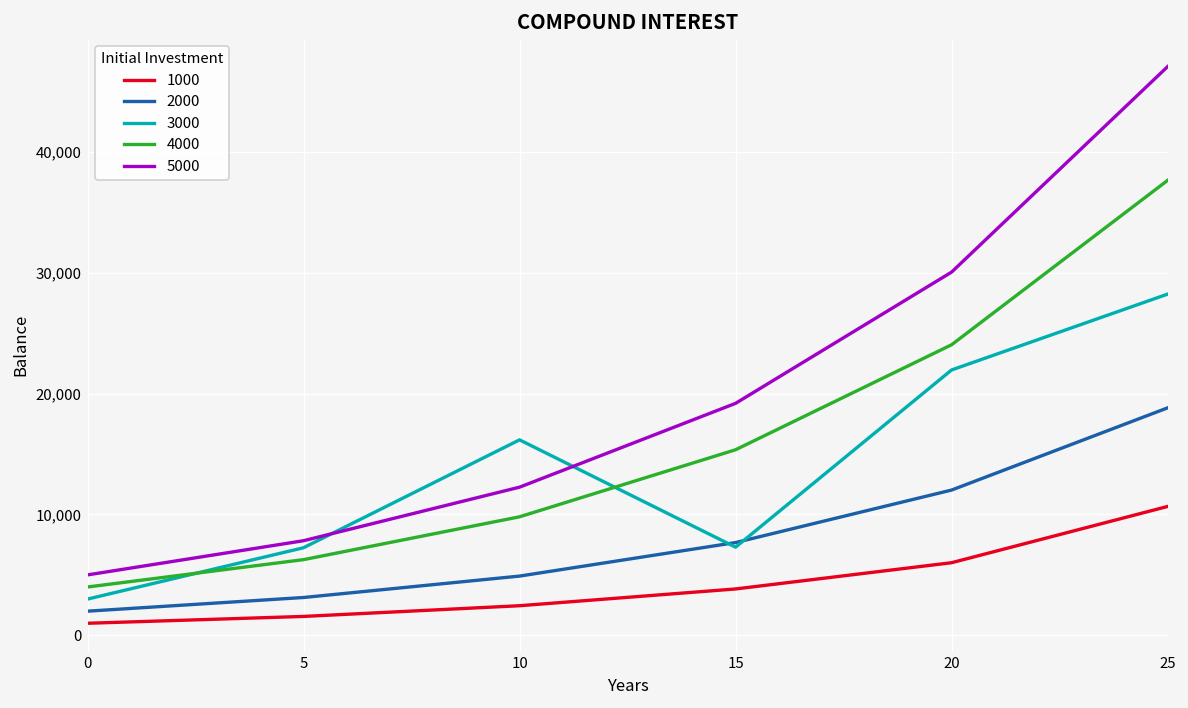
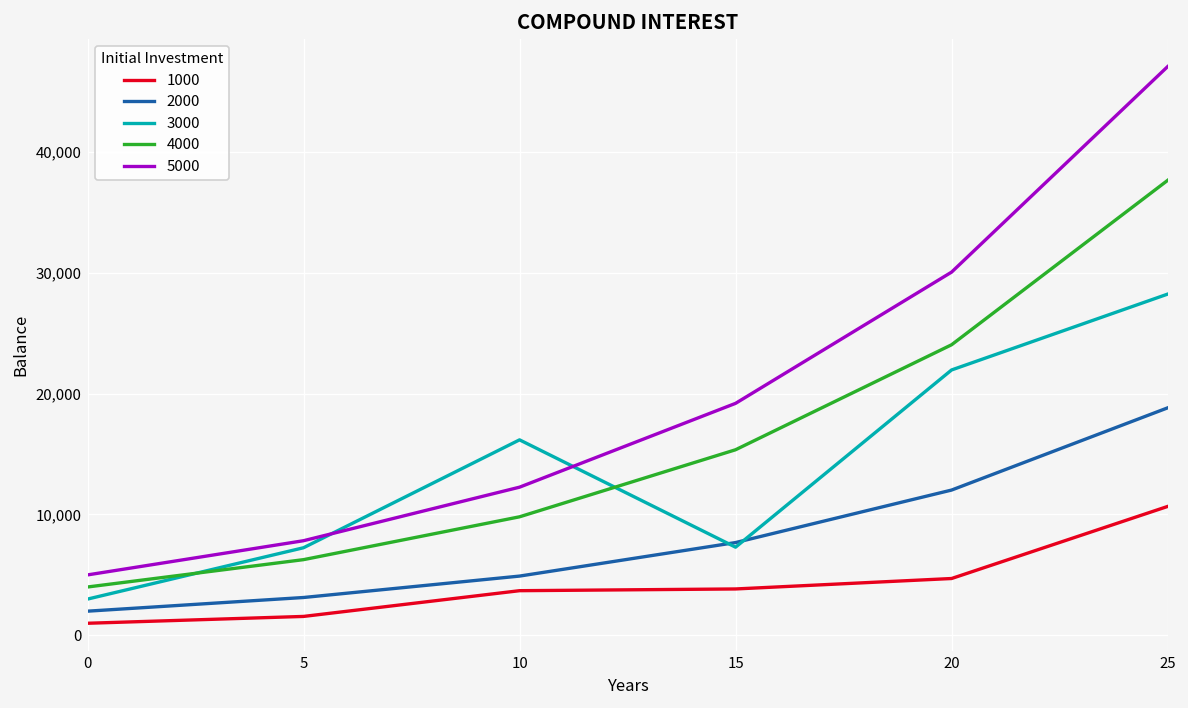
1000, 10: 2,500 -> 3,700
1000, 20: 6,000 -> 4,700
